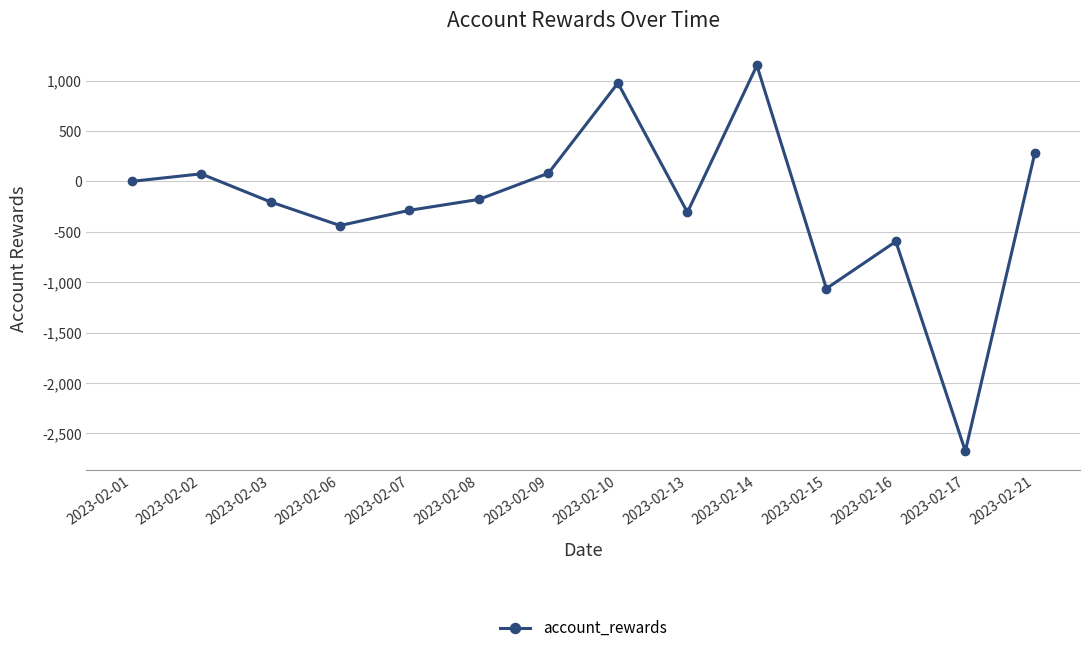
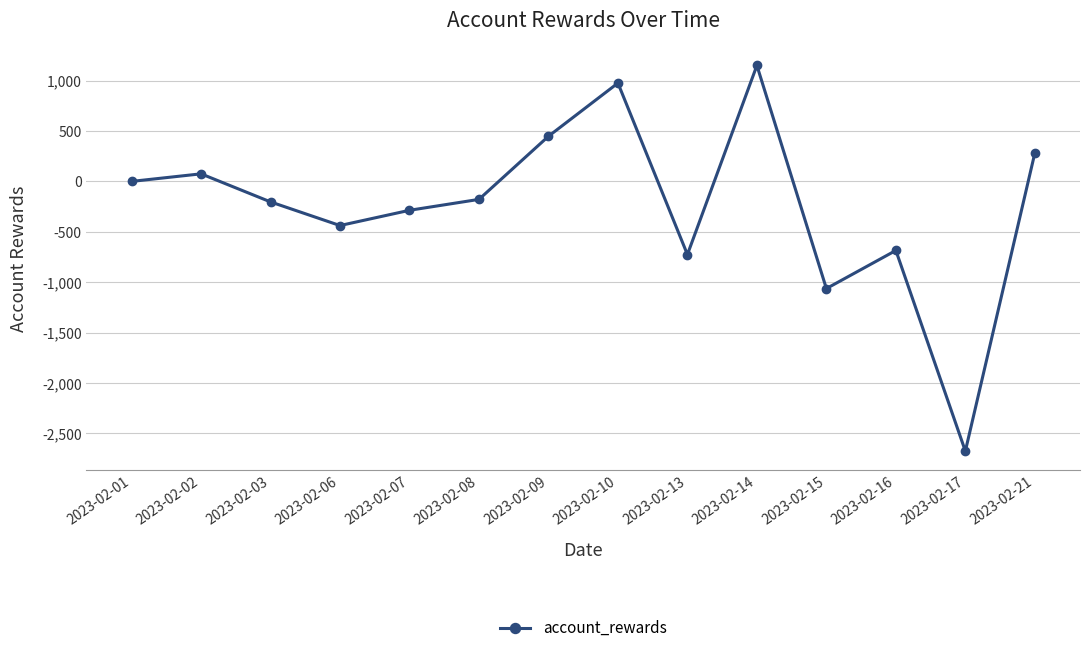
2023-02-09: 80 -> 450
2023-02-13: -310 -> -730
2023-02-16: -600 -> -680
